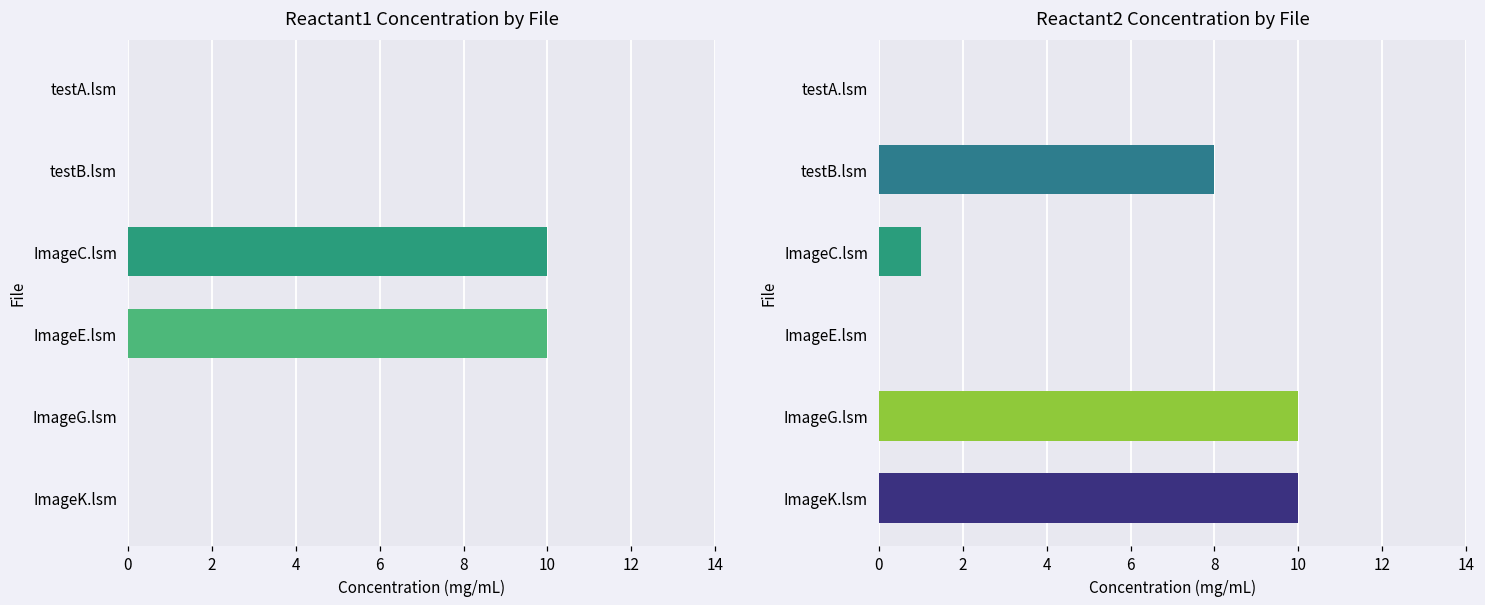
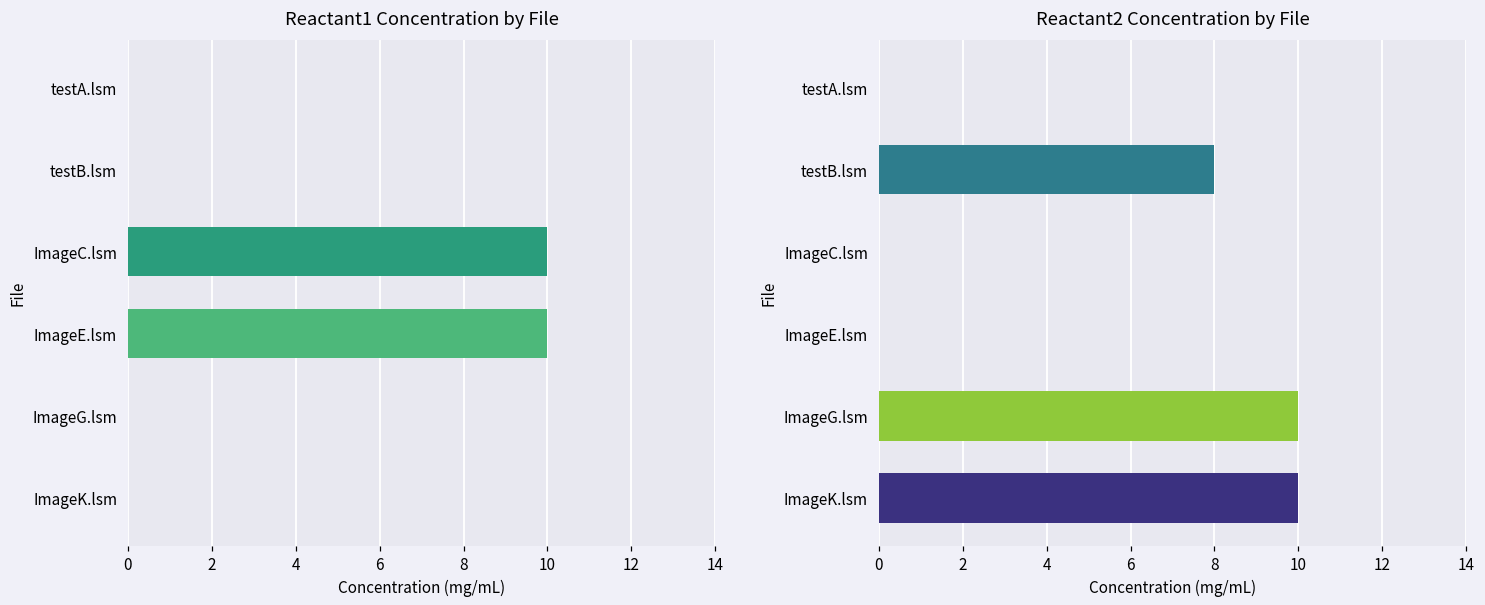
Reactant2 Concentration by File, ImageC.lsm: 1 -> 0
